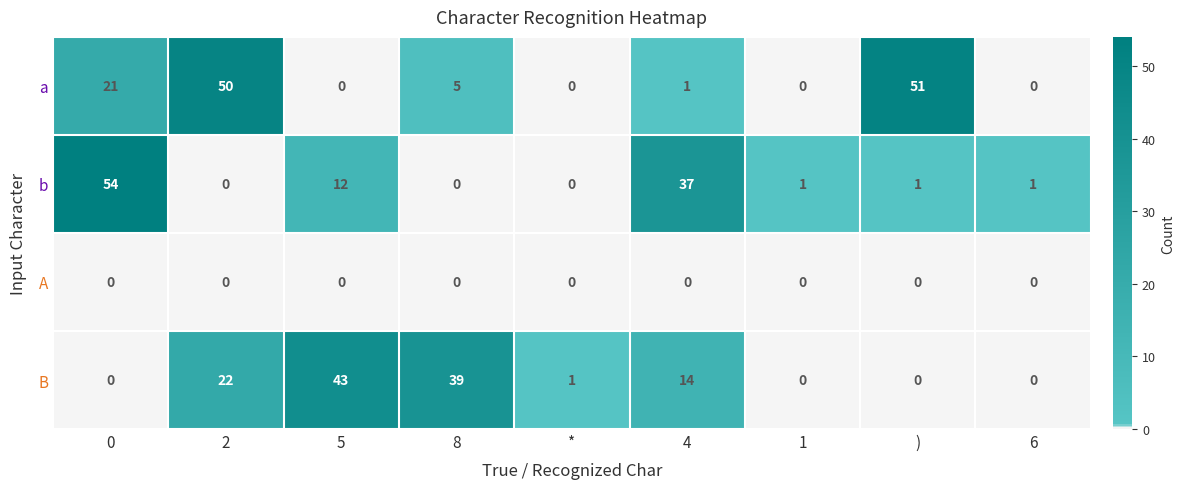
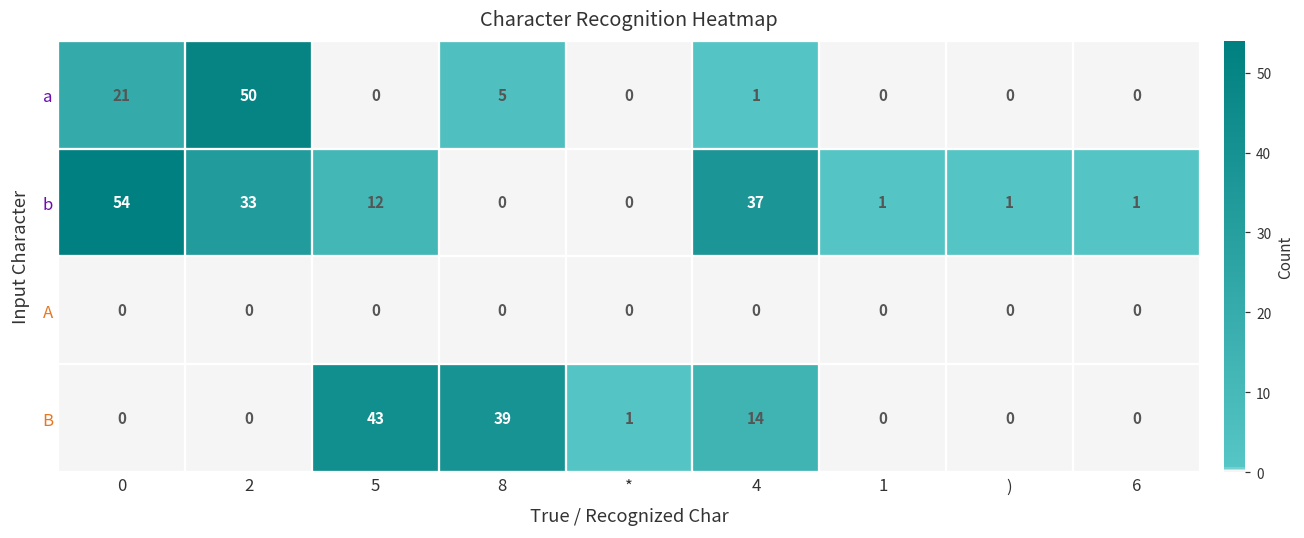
a, ): 51 -> 0
b, 2: 0 -> 33
B, 2: 22 -> 0
